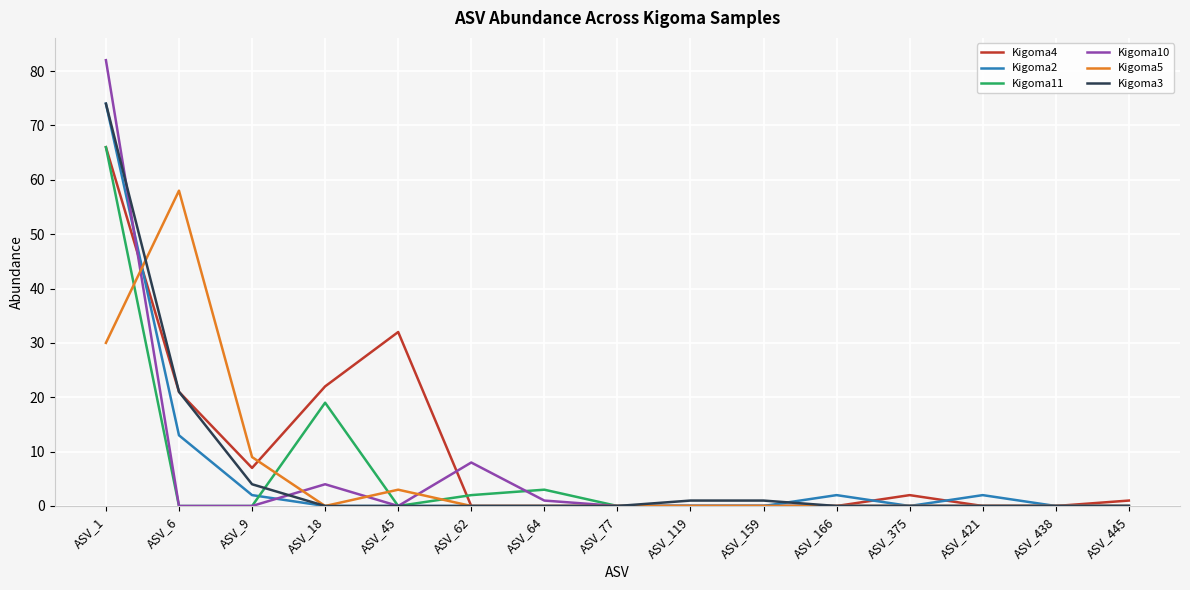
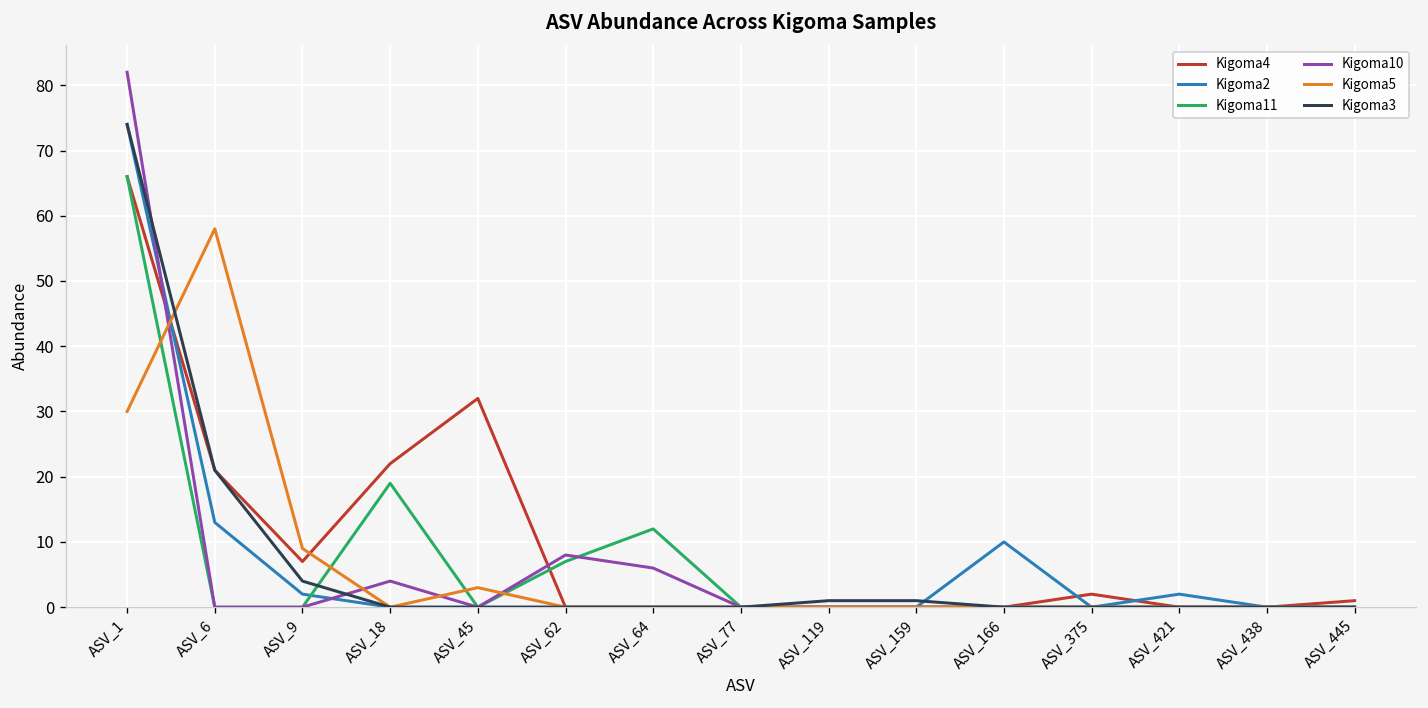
Kigoma11, ASV_62: 2 -> 7
Kigoma11, ASV_64: 3 -> 12
Kigoma10, ASV_64: 1 -> 6
Kigoma2, ASV_166: 2 -> 10
